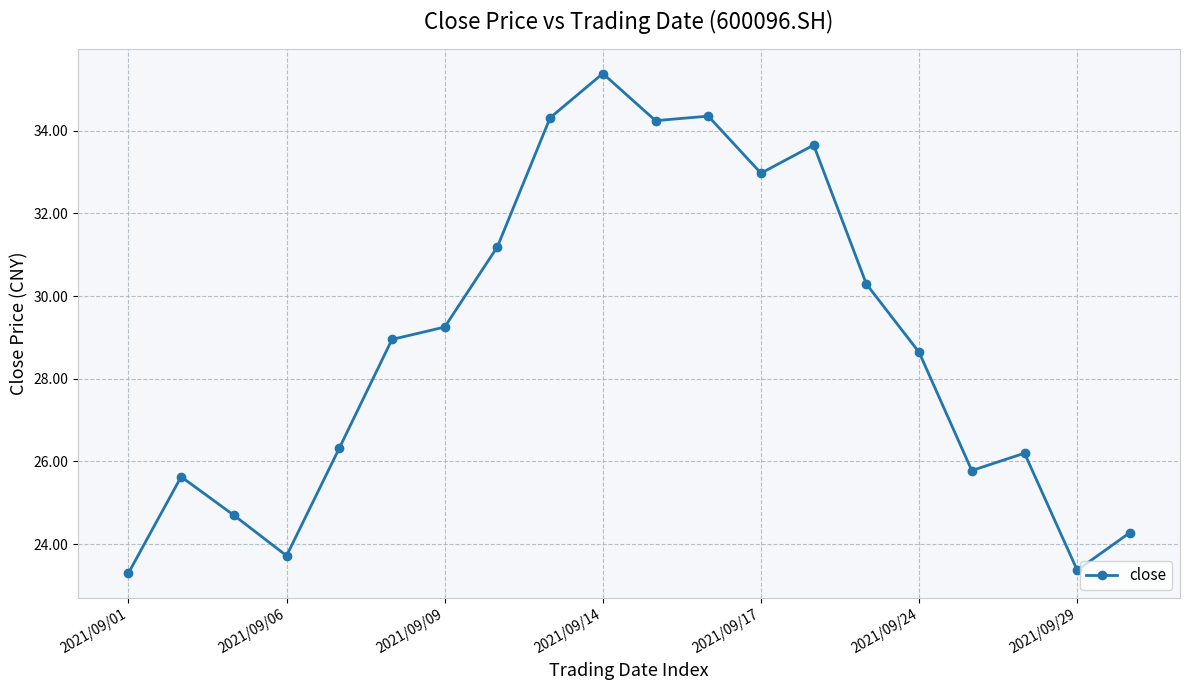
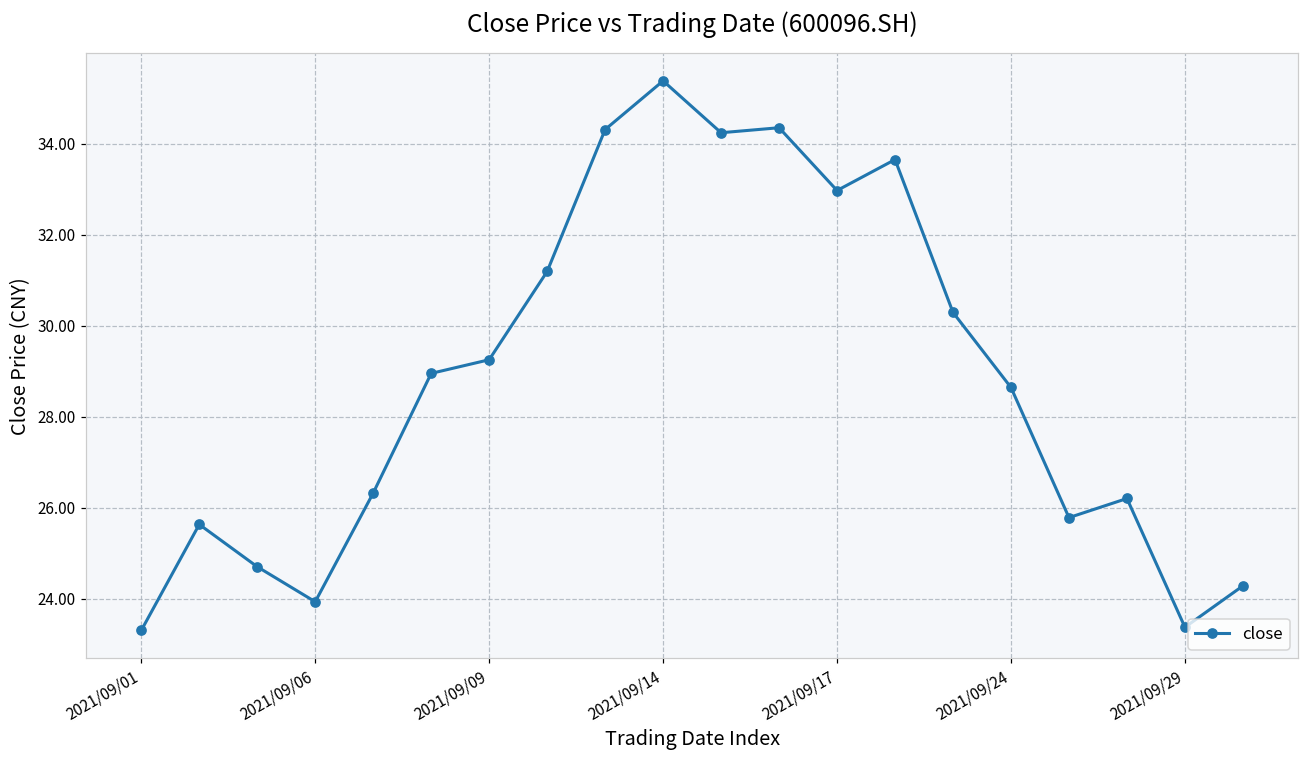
2021/09/06: 23.7 -> 23.9
